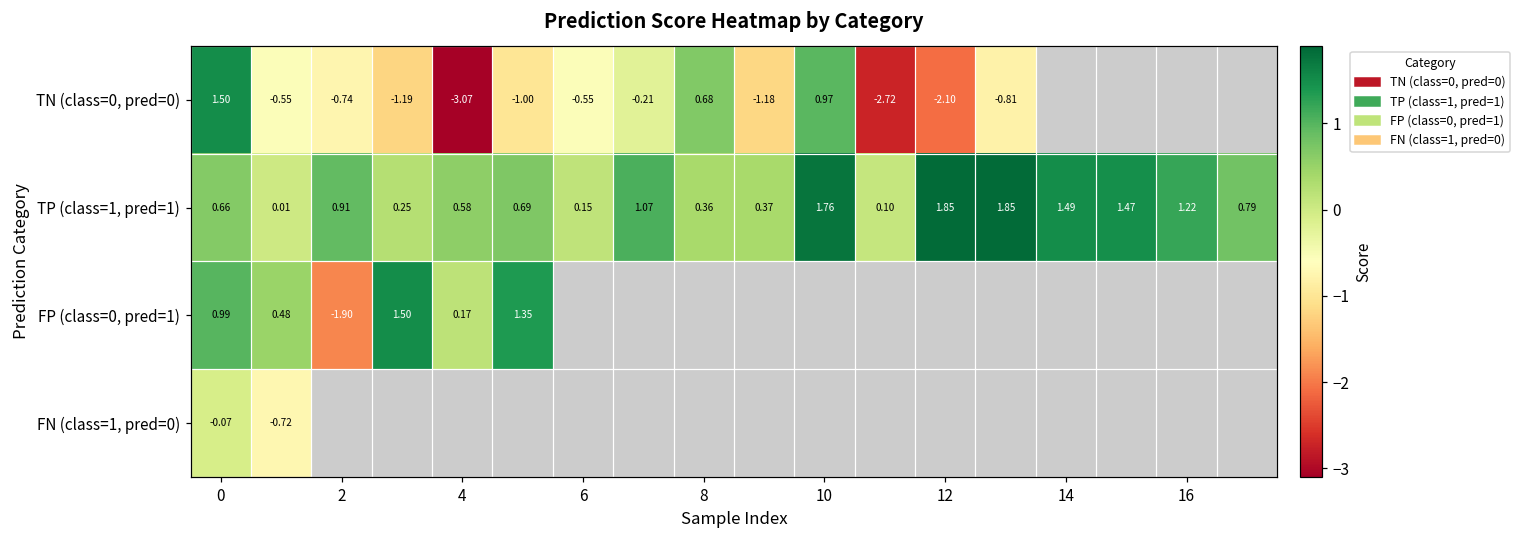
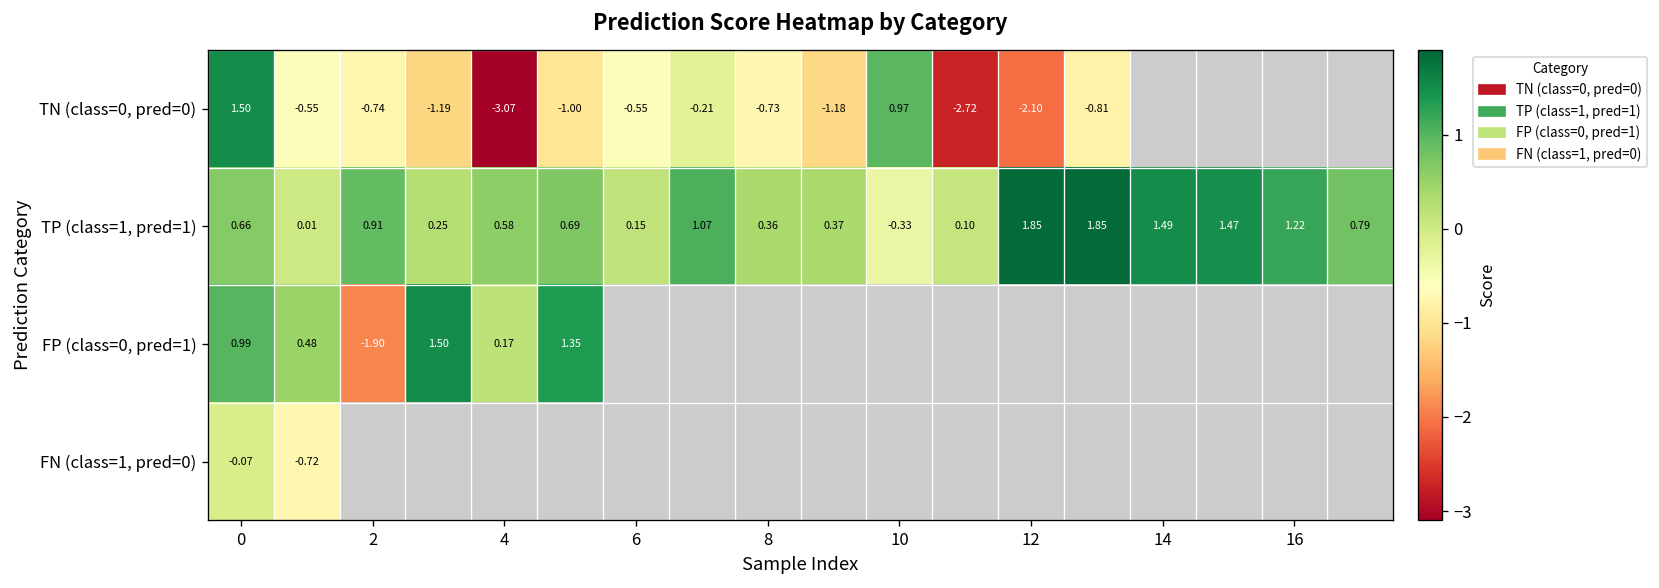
TN (class=0, pred=0), 8: 0.68 -> -0.73
TP (class=1, pred=1), 10: 1.76 -> -0.33
